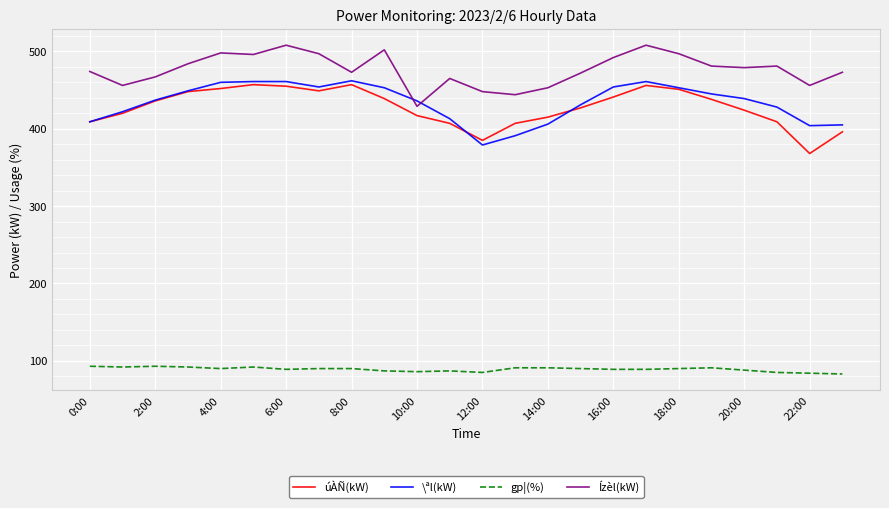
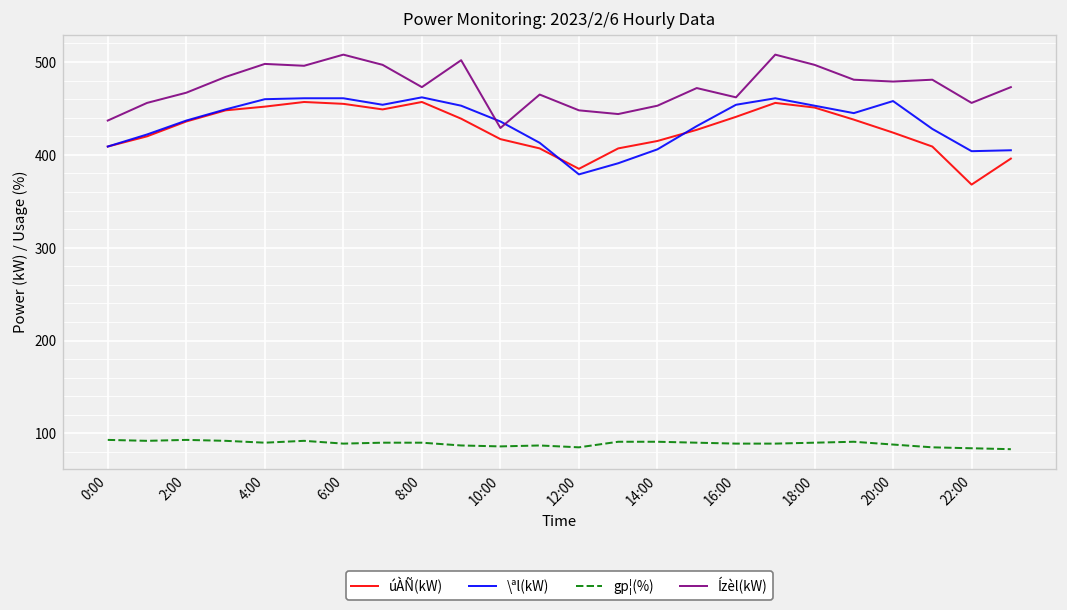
Ízèl(kW), 0:00: 470 -> 440
Ízèl(kW), 16:00: 490 -> 460
\ªl(kW), 20:00: 440 -> 460
